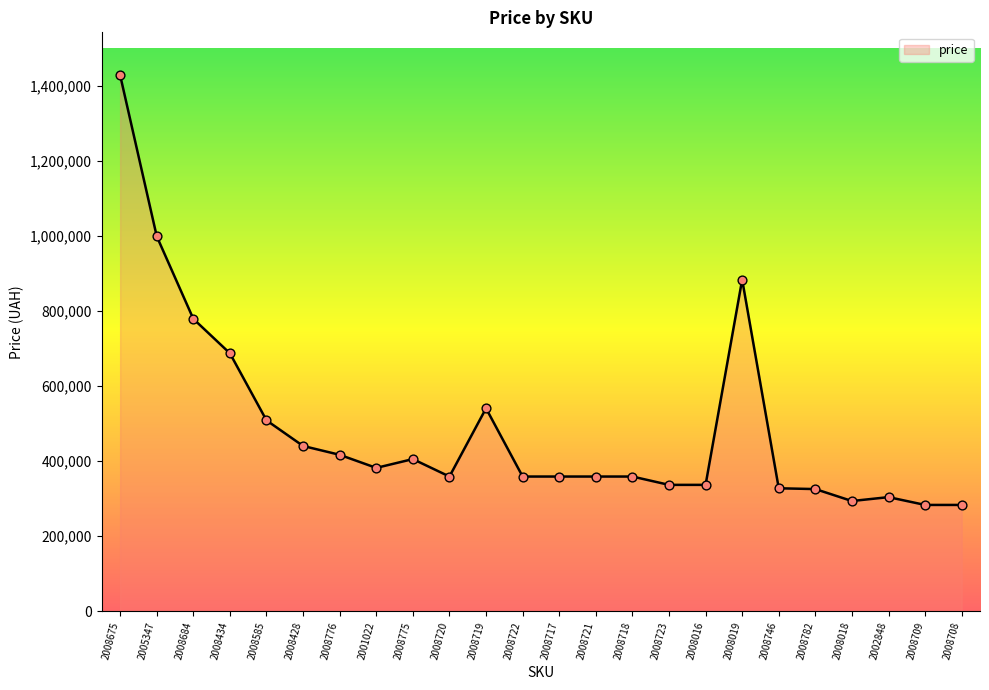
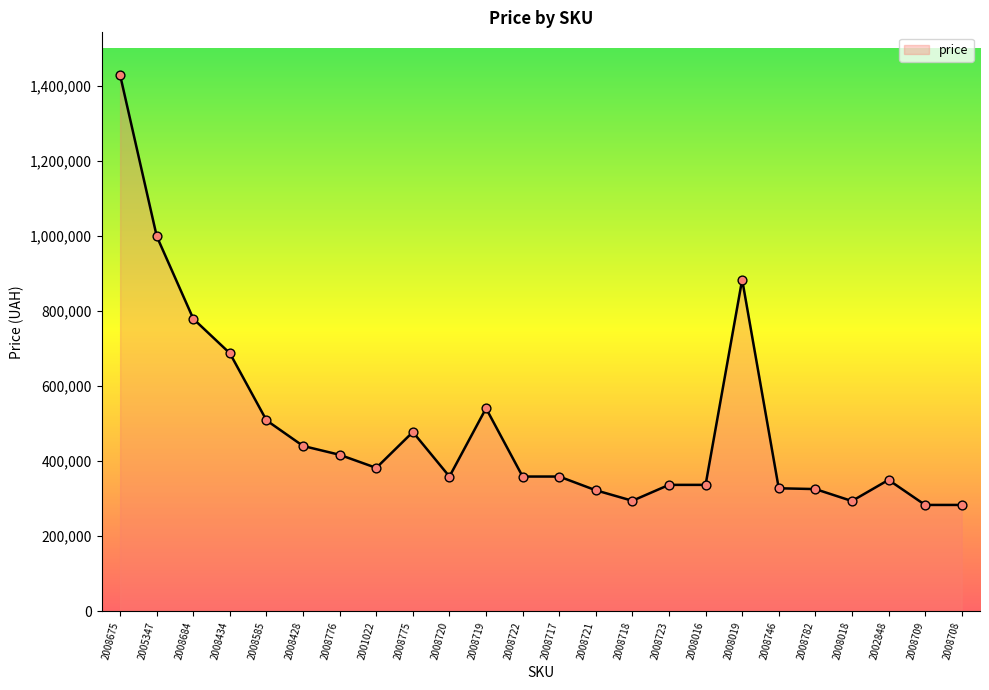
2008775: 400,000 -> 480,000
2008721: 360,000 -> 320,000
2008718: 360,000 -> 290,000
2002848: 300,000 -> 350,000
